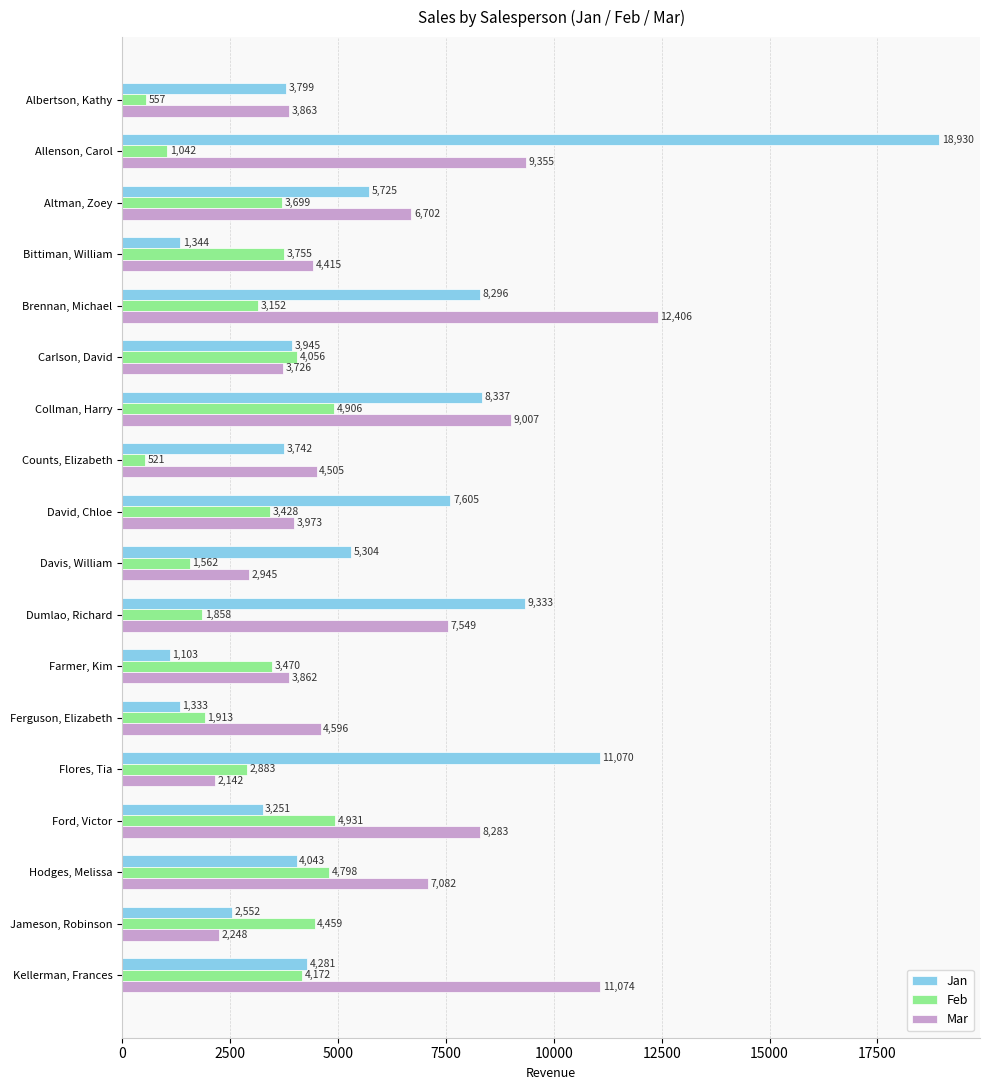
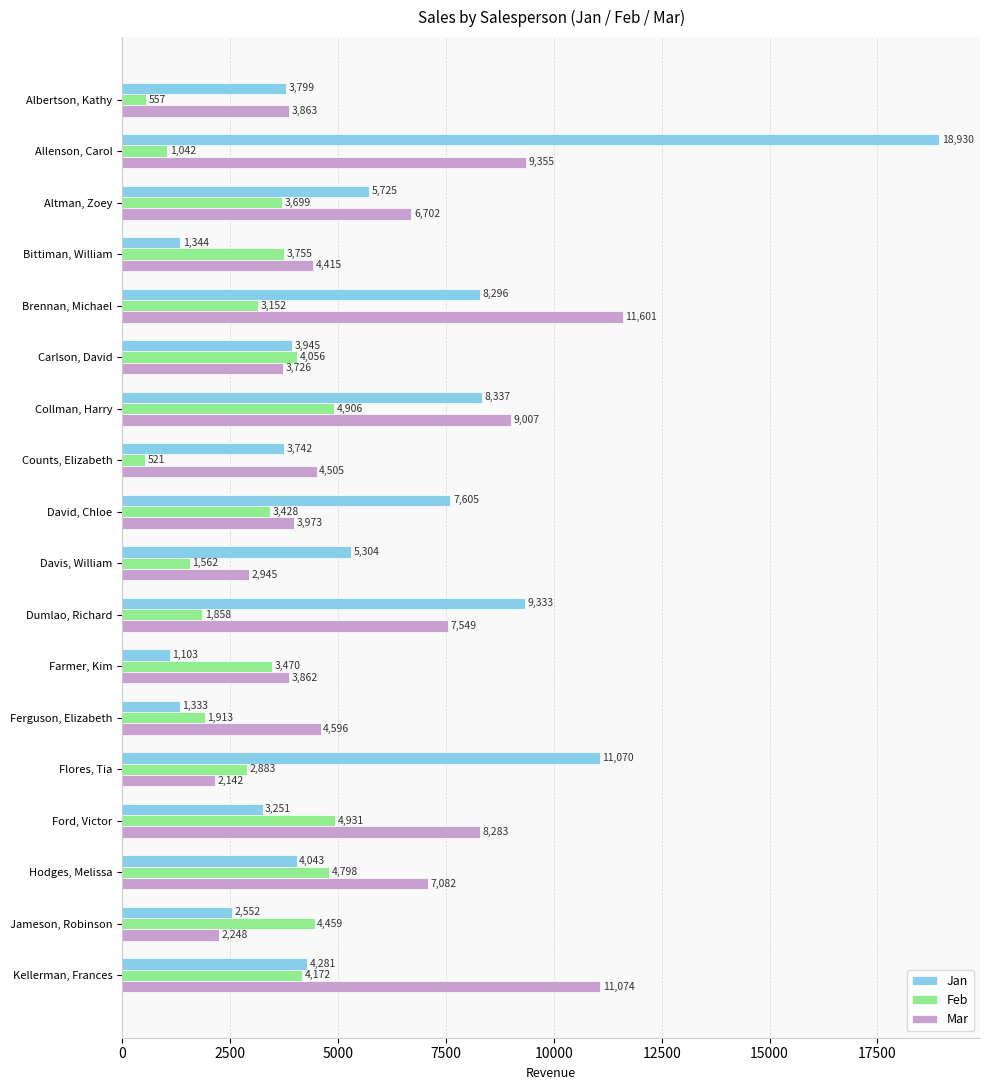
Mar, Brennan, Michael: 12,406 -> 11,601
